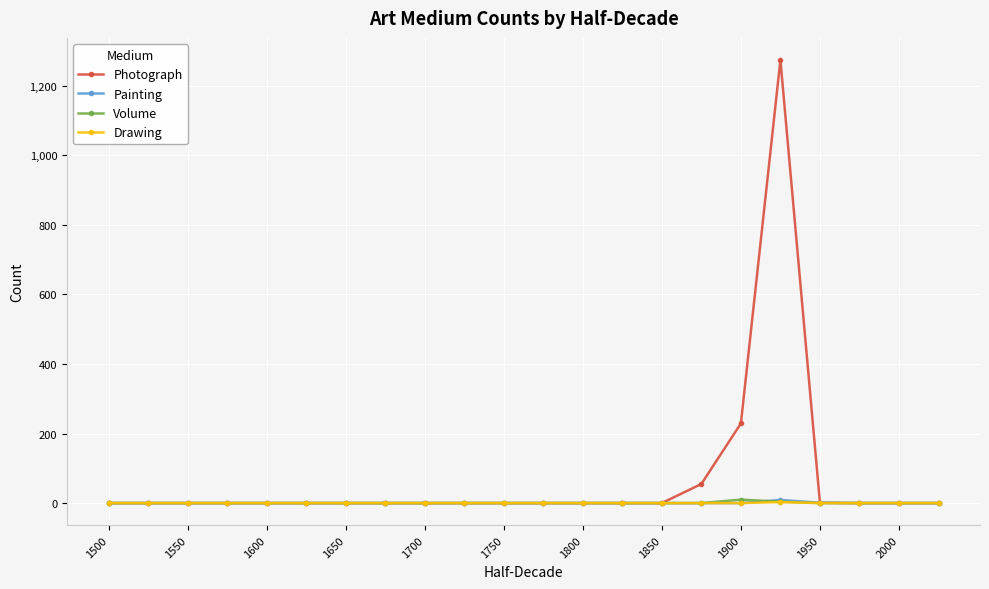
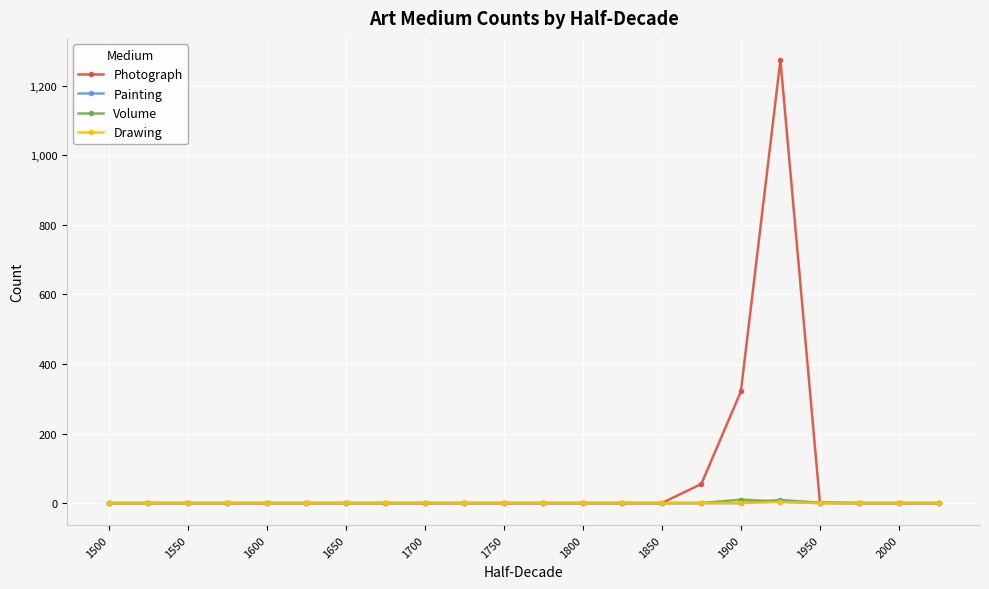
Photograph, 1900: 230 -> 320
